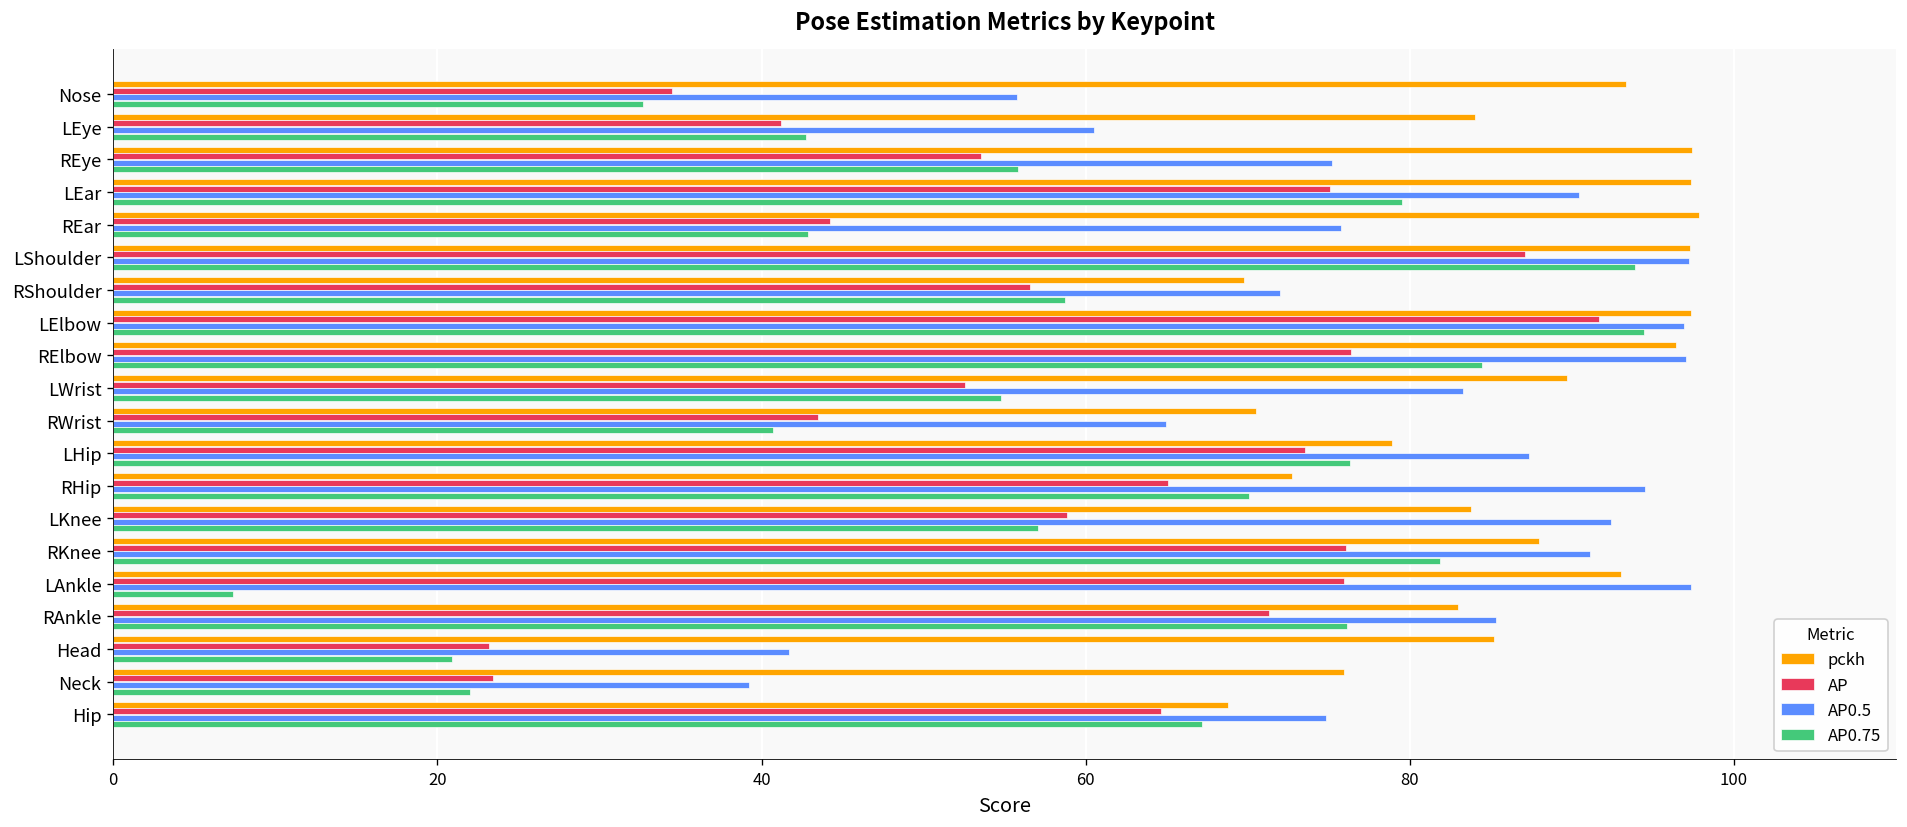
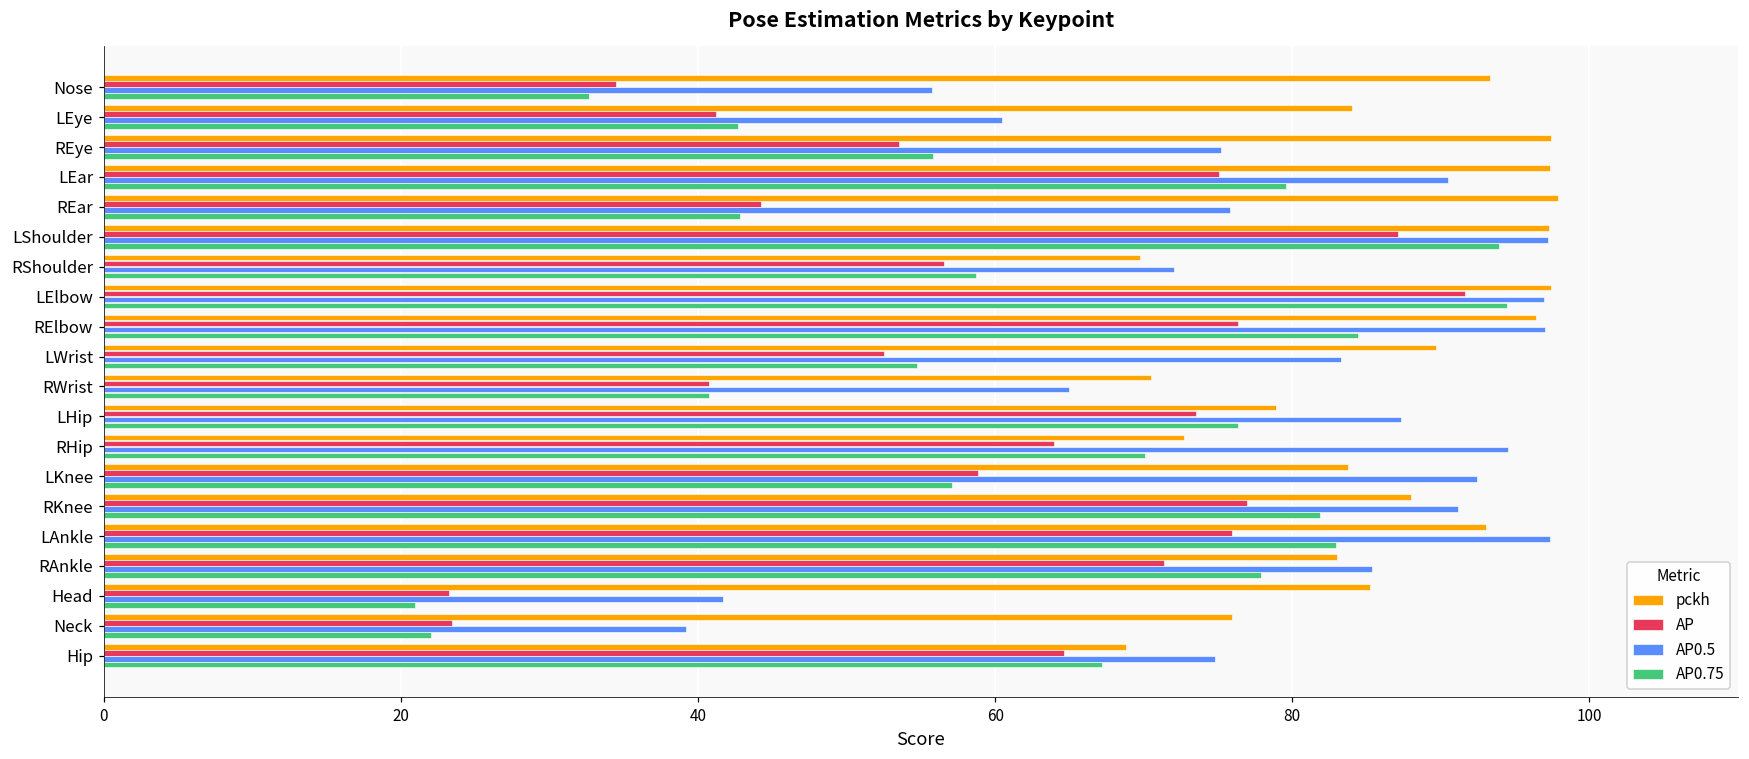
AP, RWrist: 43.5 -> 40.8
AP, RHip: 65.1 -> 64.0
AP, RKnee: 76.0 -> 76.9
AP0.75, LAnkle: 7.4 -> 82.9
AP0.75, RAnkle: 76.2 -> 77.9
